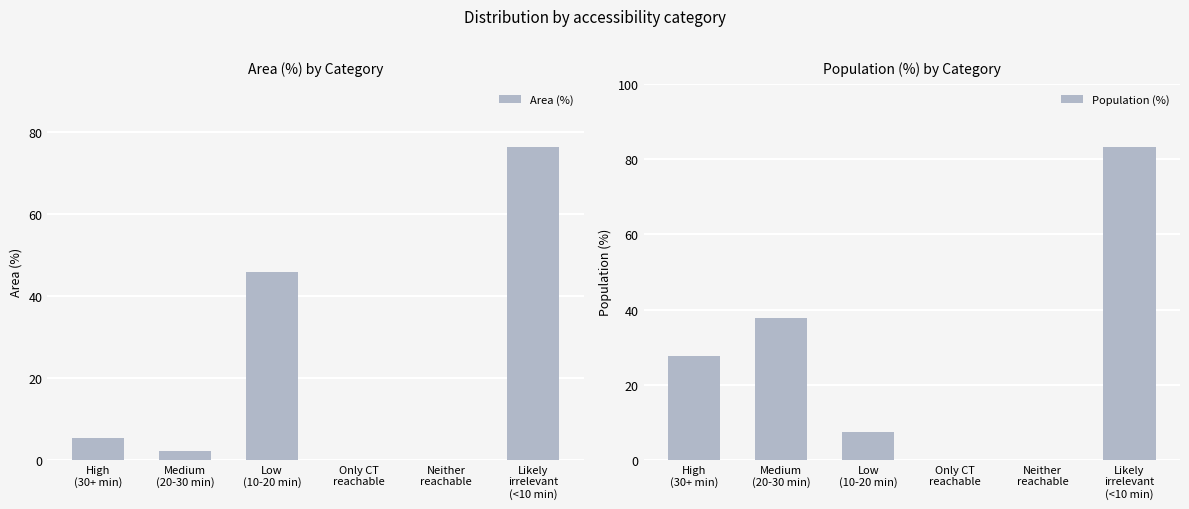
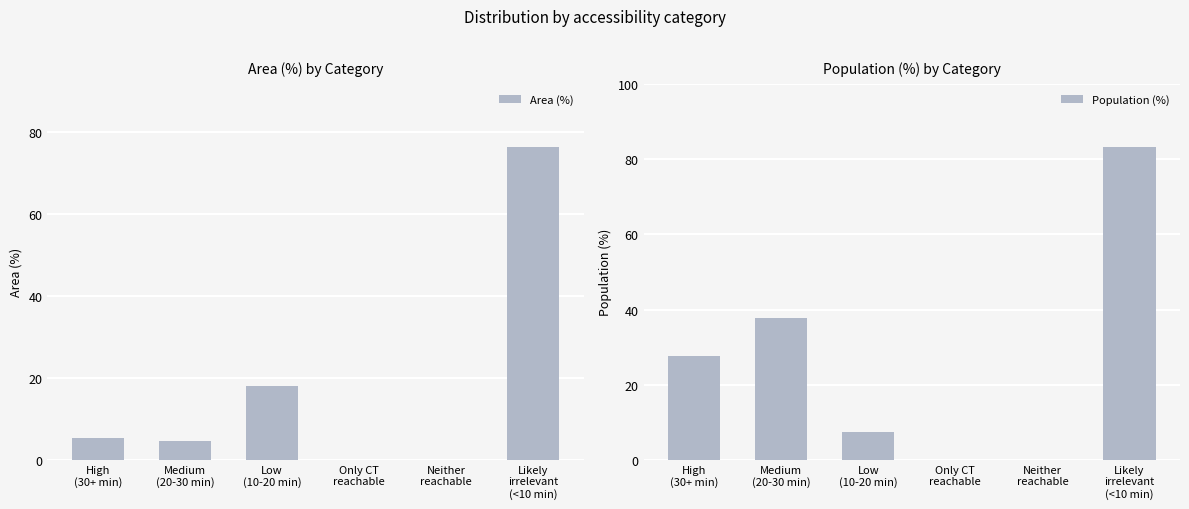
Area (%) by Category, Medium (20-30 min): 2 -> 5
Area (%) by Category, Low (10-20 min): 46 -> 18
